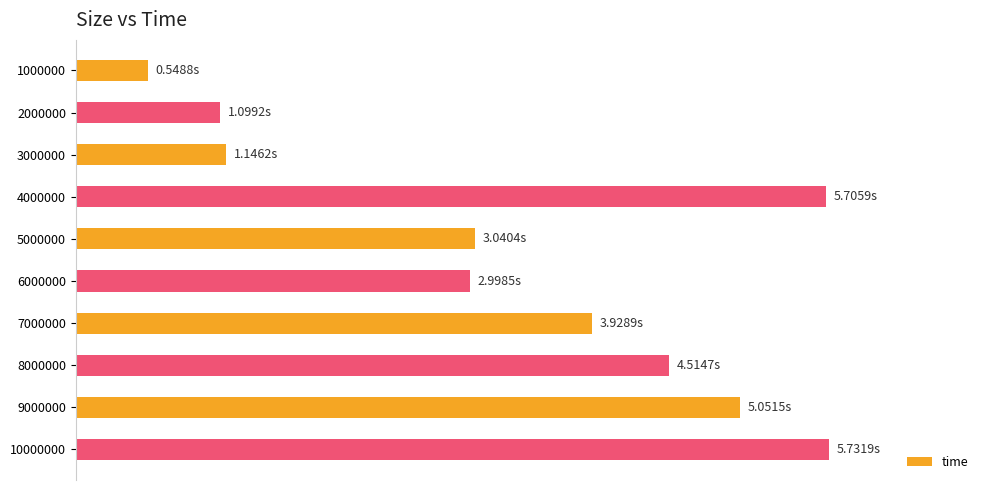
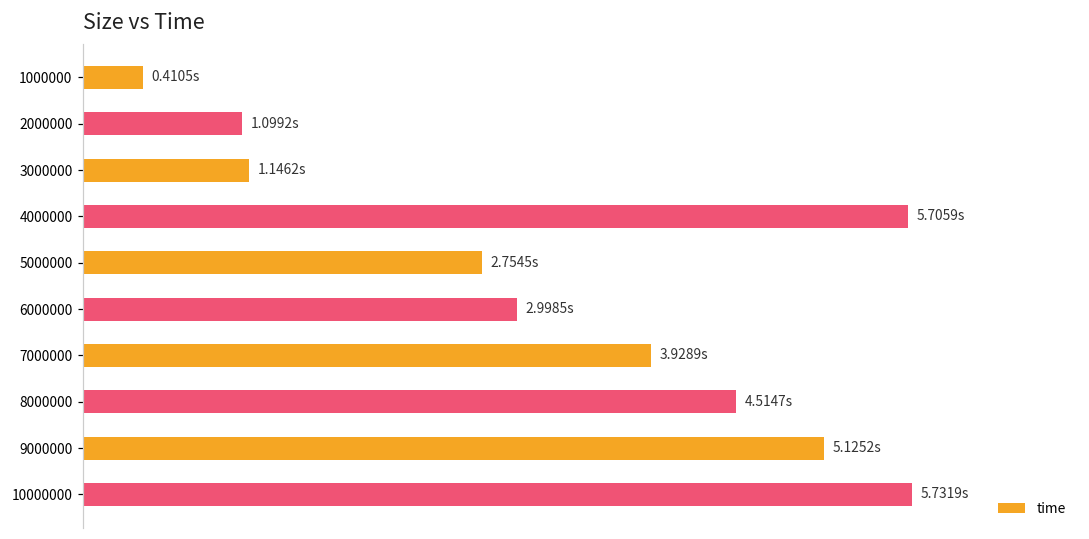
1000000: 0.5488s -> 0.4105s
5000000: 3.0404s -> 2.7545s
9000000: 5.0515s -> 5.1252s
